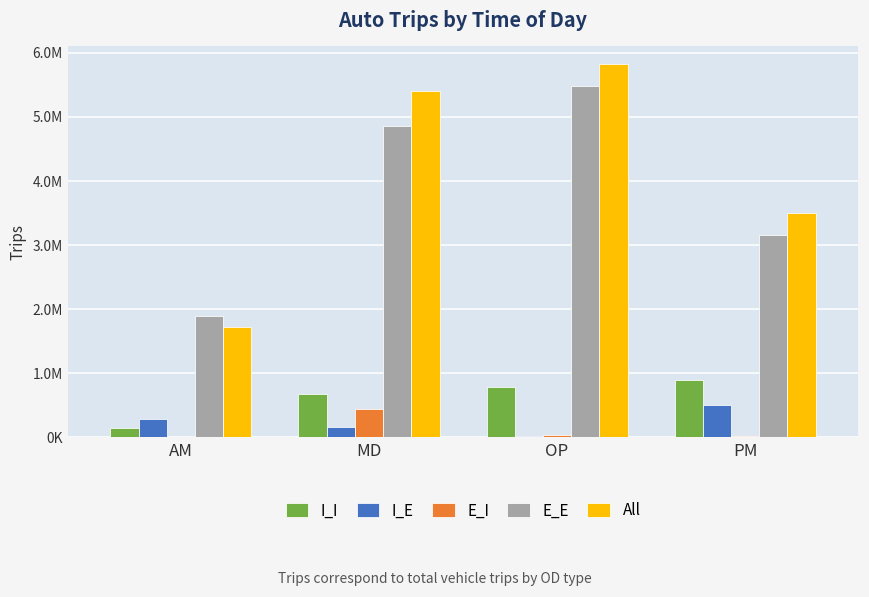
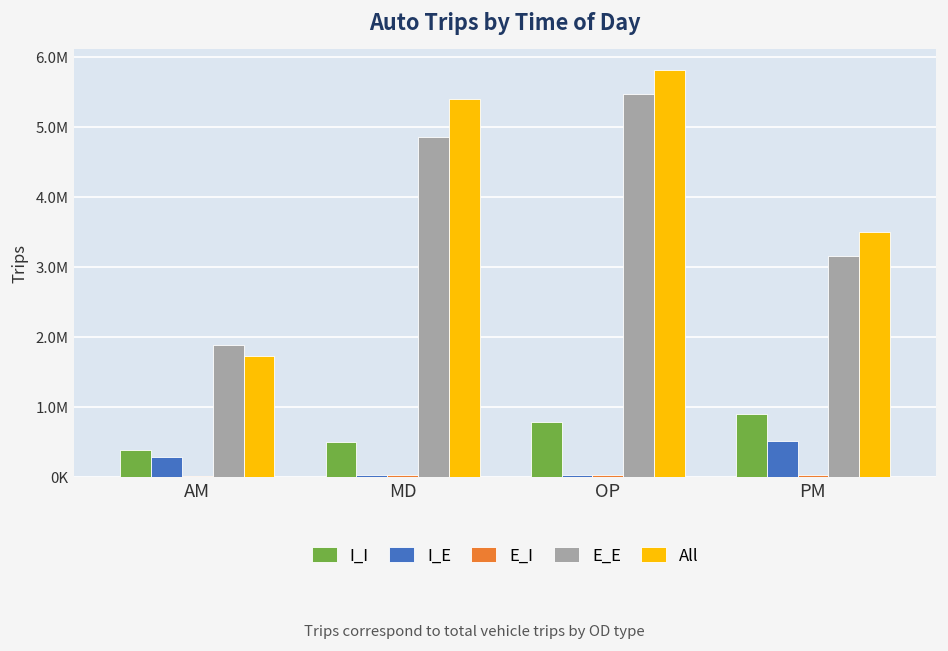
I_I, AM: 100000 -> 400000
I_I, MD: 700000 -> 500000
I_E, MD: 200000 -> 0
E_I, MD: 400000 -> 0
